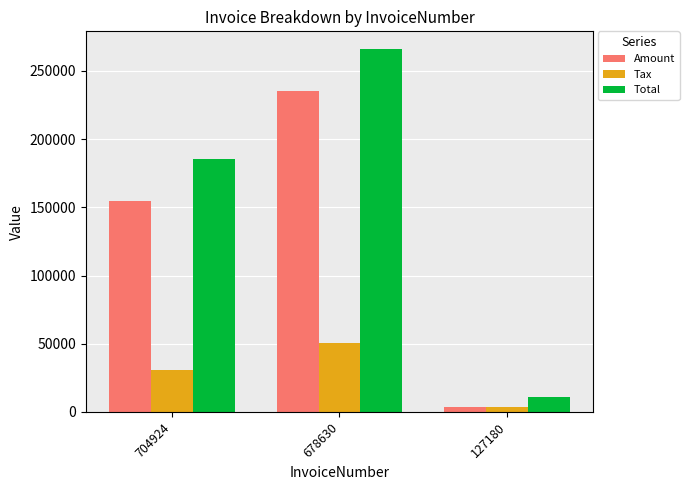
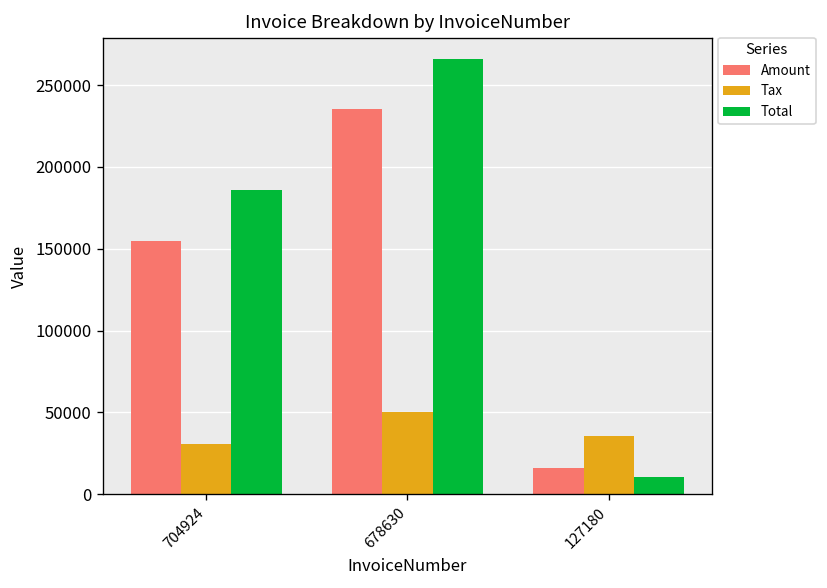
Amount, 127180: 3000 -> 16000
Tax, 127180: 3000 -> 36000
